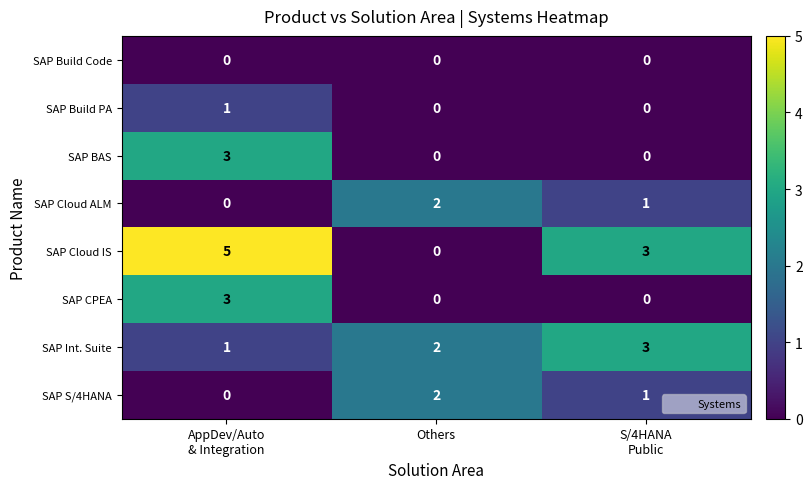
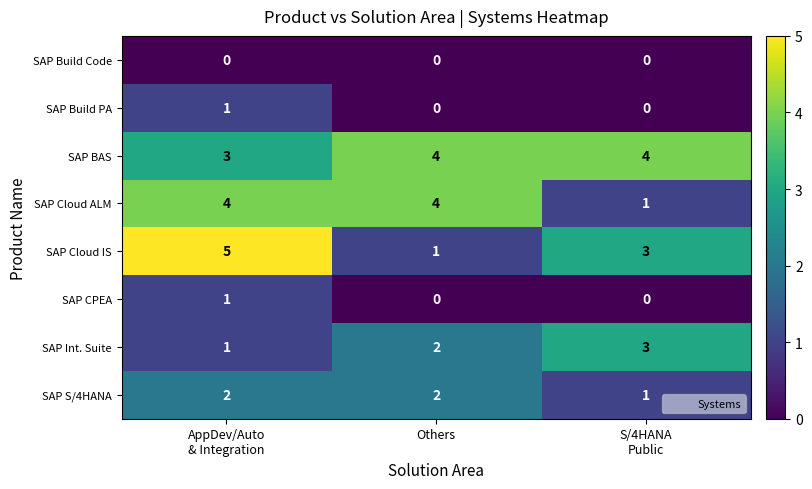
SAP BAS, Others: 0 -> 4
SAP BAS, S/4HANA Public: 0 -> 4
SAP Cloud ALM, AppDev/Auto & Integration: 0 -> 4
SAP Cloud ALM, Others: 2 -> 4
SAP Cloud IS, Others: 0 -> 1
SAP CPEA, AppDev/Auto & Integration: 3 -> 1
SAP S/4HANA, AppDev/Auto & Integration: 0 -> 2
